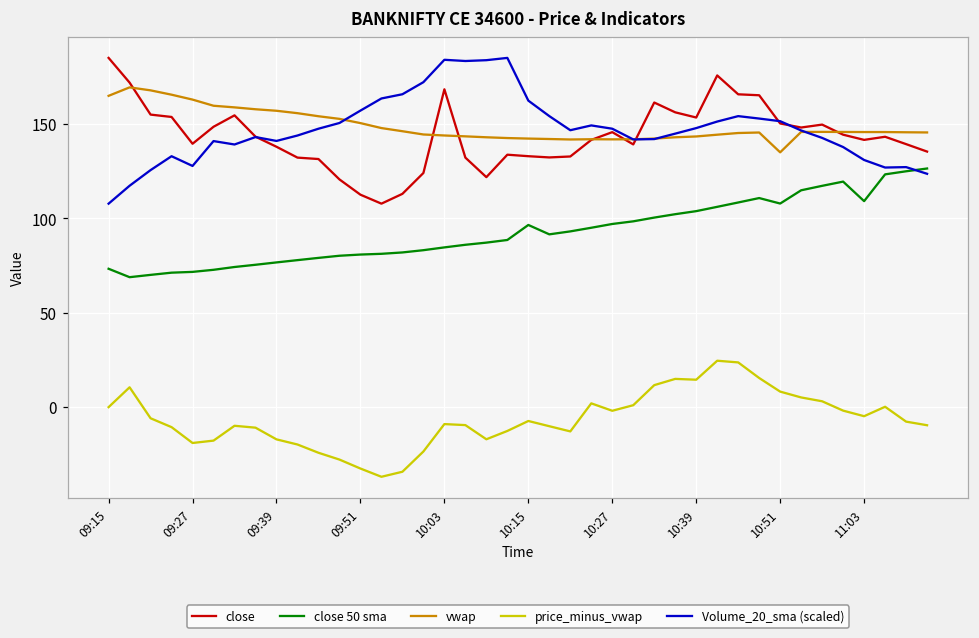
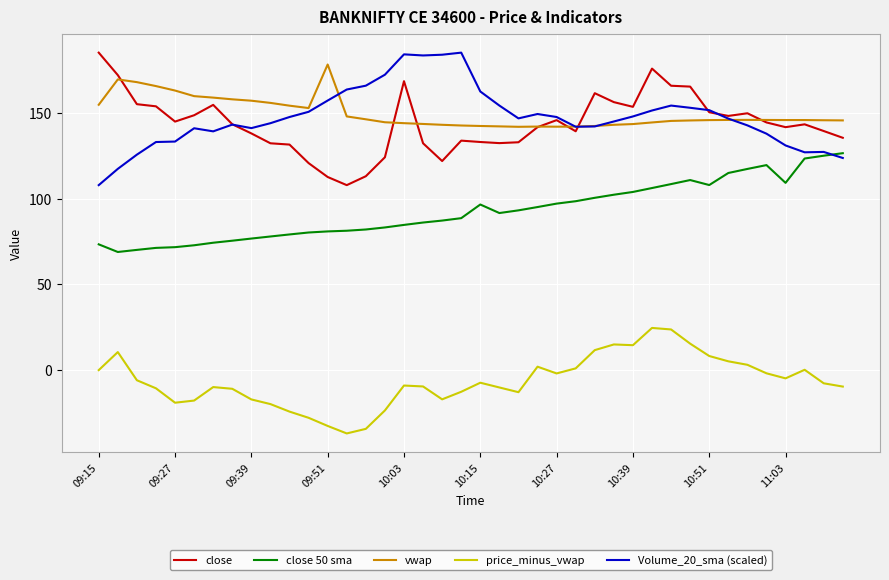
vwap, 09:15: 165 -> 155
close, 09:27: 140 -> 145
Volume_20_sma (scaled), 09:27: 128 -> 133
vwap, 09:51: 151 -> 178
vwap, 10:51: 135 -> 146
